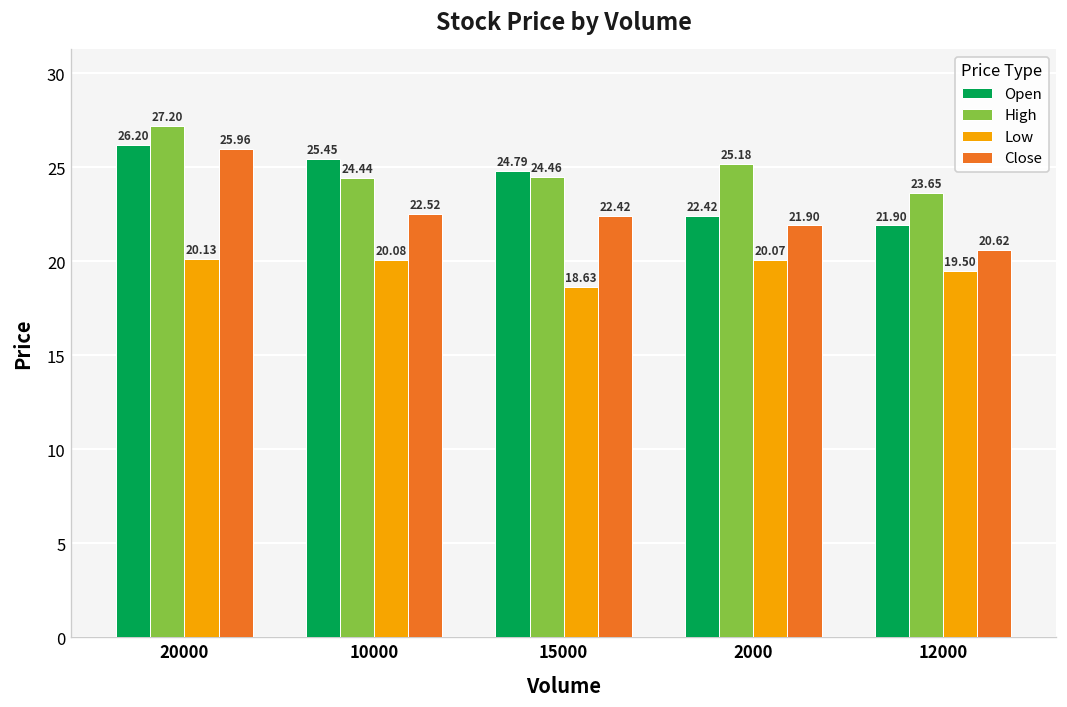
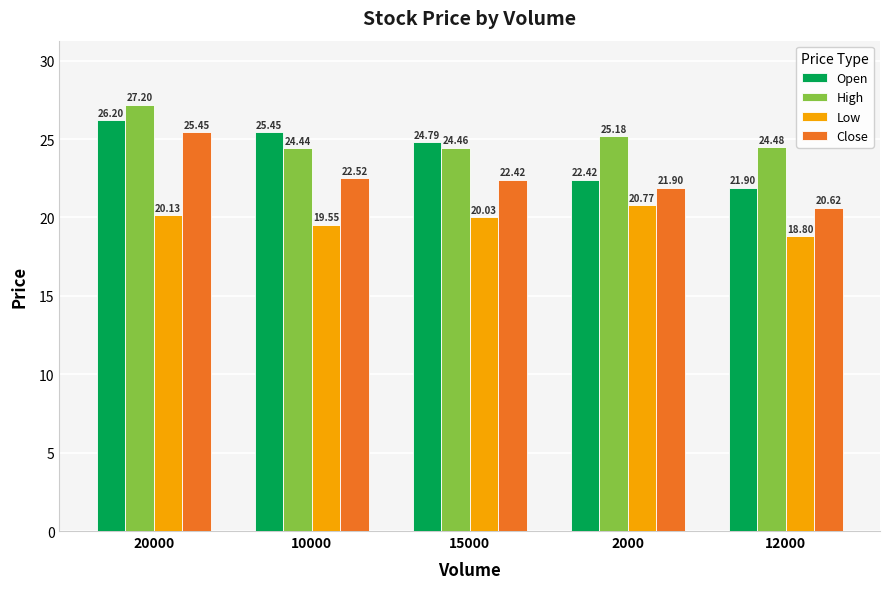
Close, 20000: 25.96 -> 25.45
Low, 10000: 20.08 -> 19.55
Low, 15000: 18.63 -> 20.03
Low, 2000: 20.07 -> 20.77
High, 12000: 23.65 -> 24.48
Low, 12000: 19.50 -> 18.80
